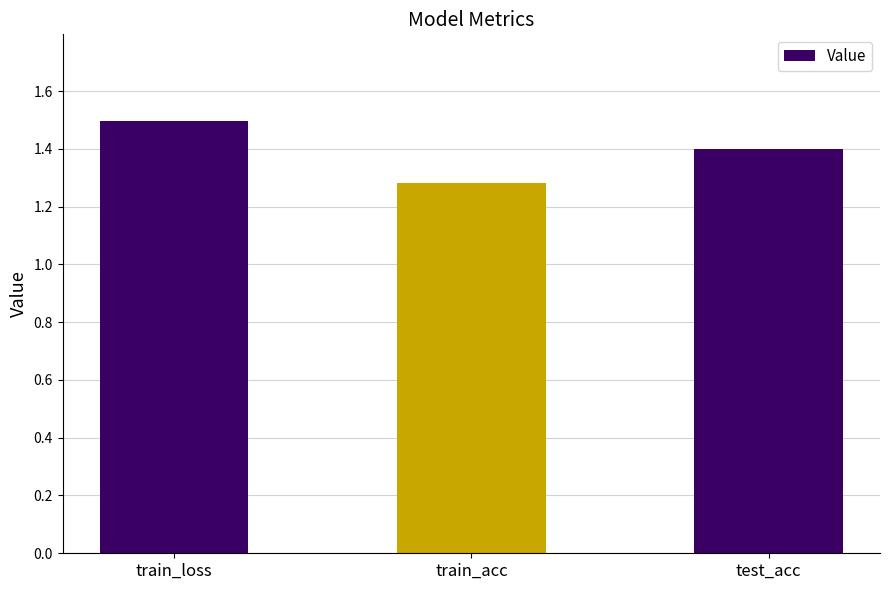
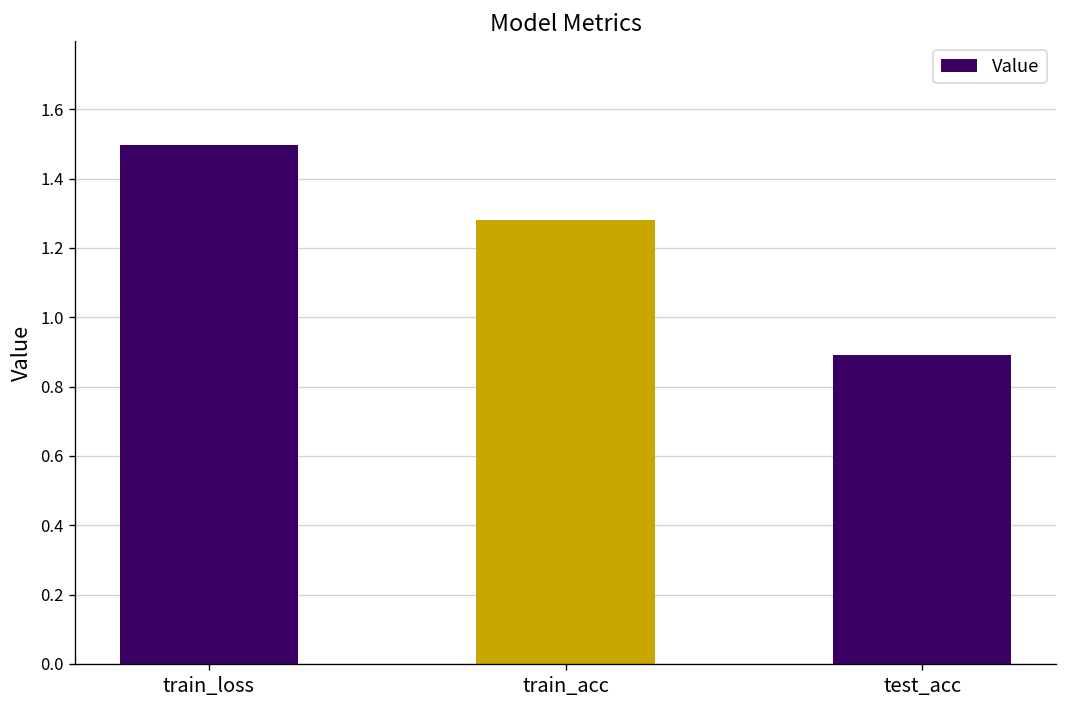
test_acc: 1.40 -> 0.89
